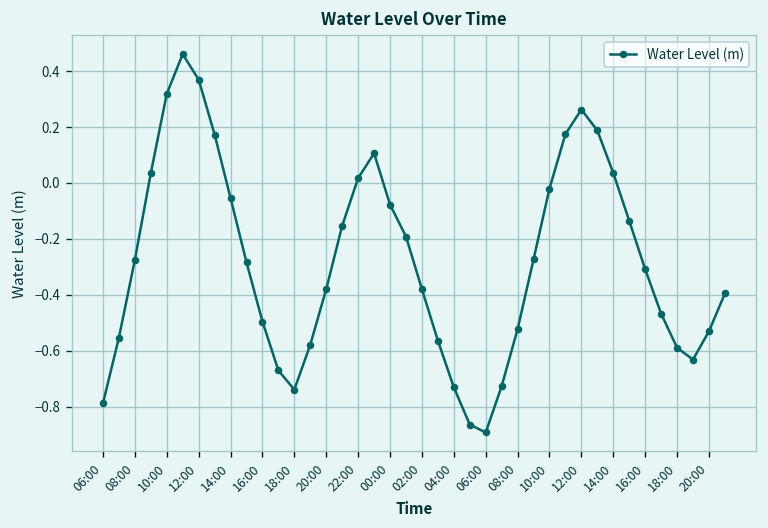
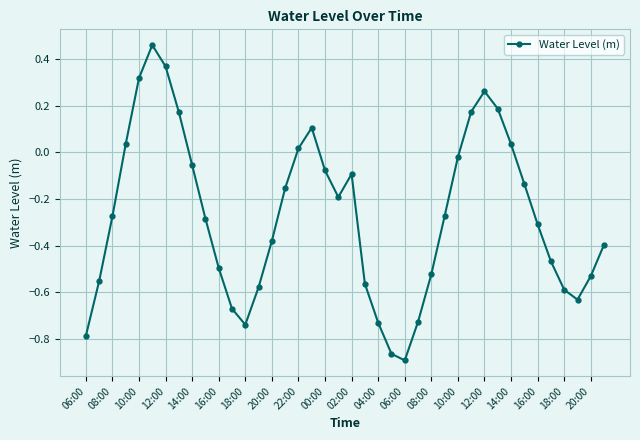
02:00: -0.38 -> -0.09
